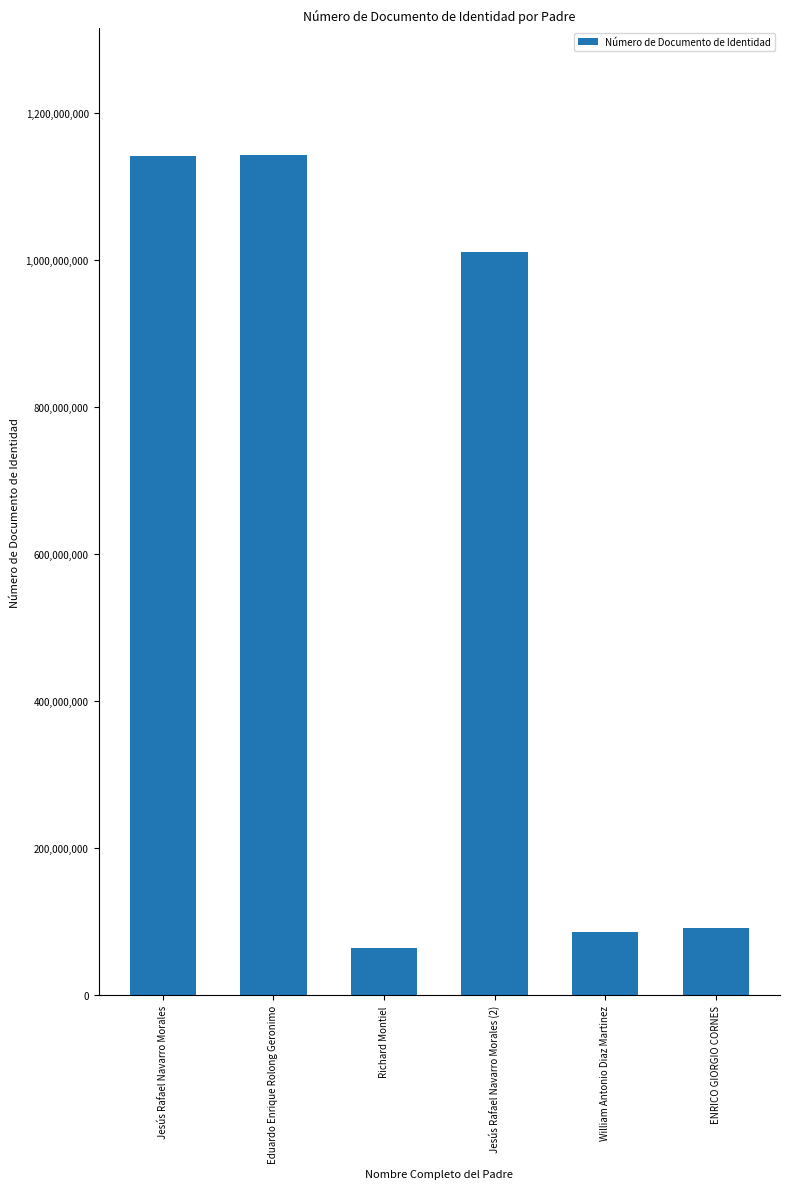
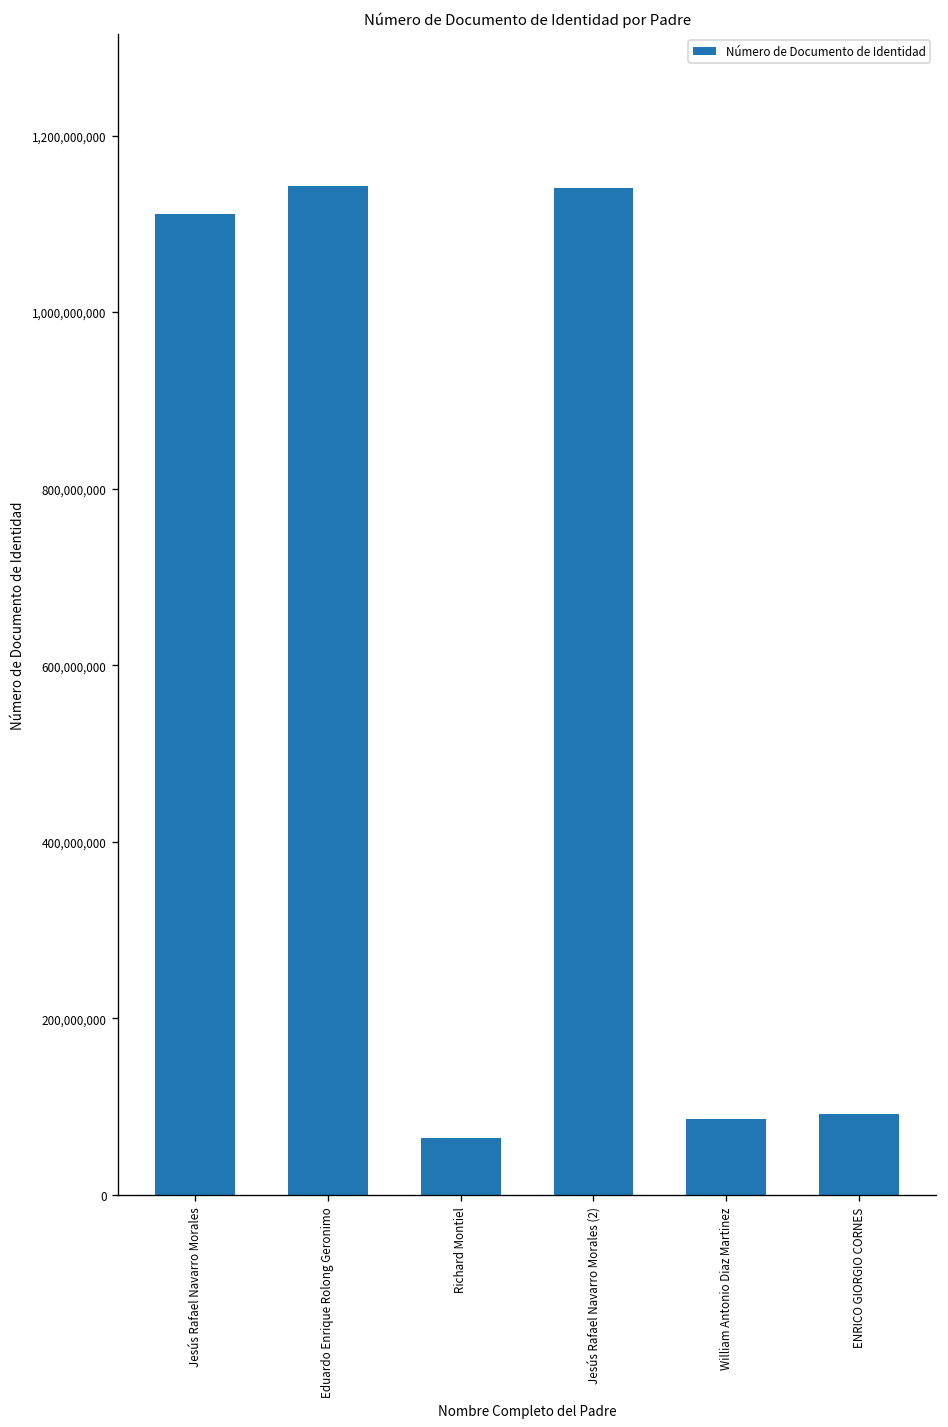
Jesús Rafael Navarro Morales: 1,140,000,000 -> 1,110,000,000
Jesús Rafael Navarro Morales (2): 1,010,000,000 -> 1,140,000,000
